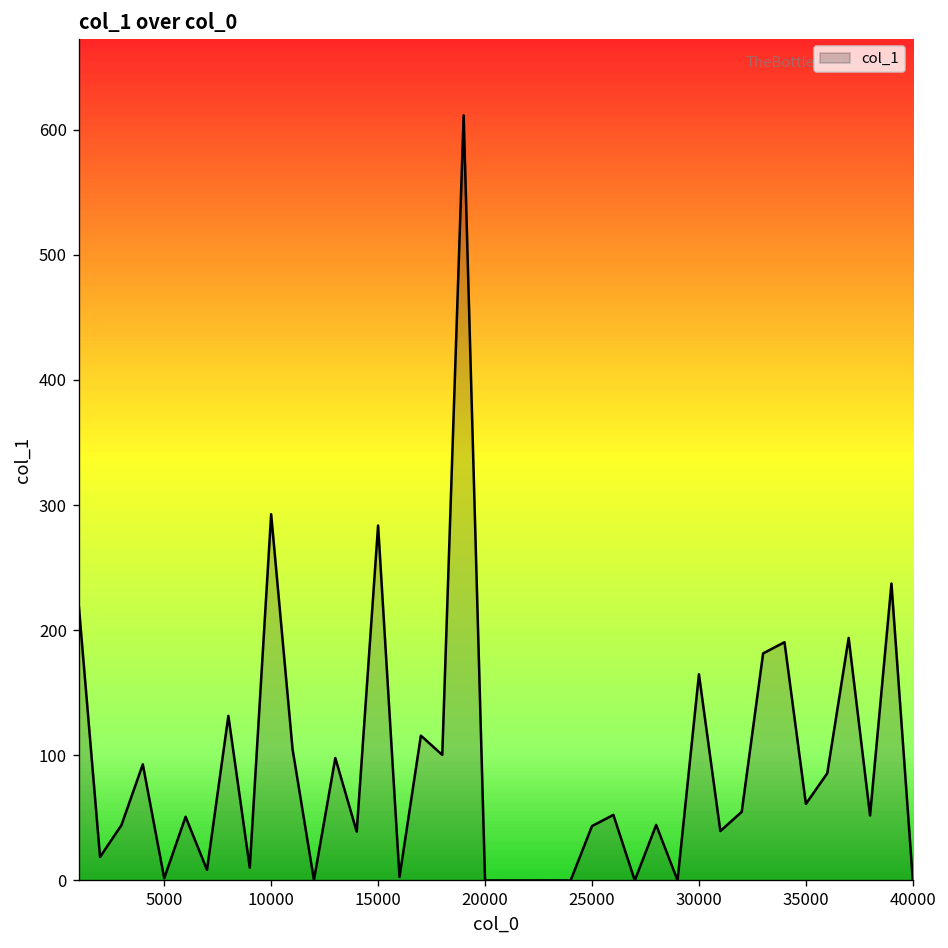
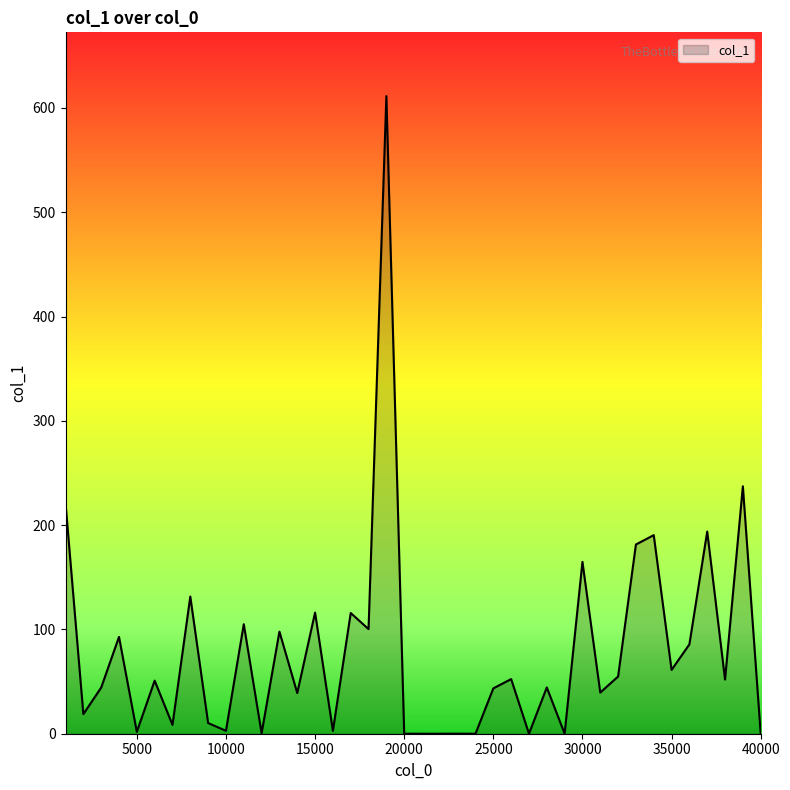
10000: 293 -> 3
15000: 284 -> 116
